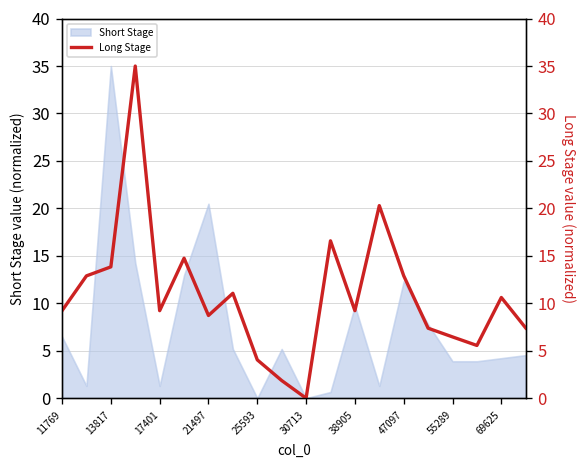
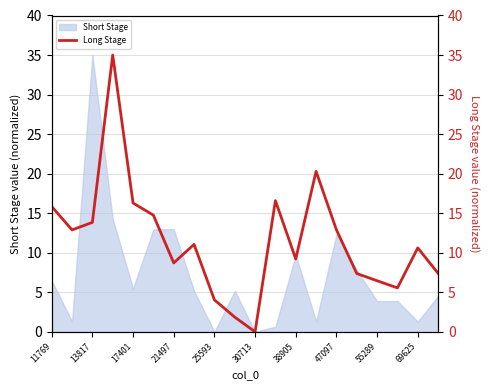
Short Stage, 17401: 1 -> 5
Short Stage, 21497: 20 -> 13
Short Stage, 69625: 4 -> 1
Long Stage, 11769: 9 -> 16
Long Stage, 17401: 9 -> 16
